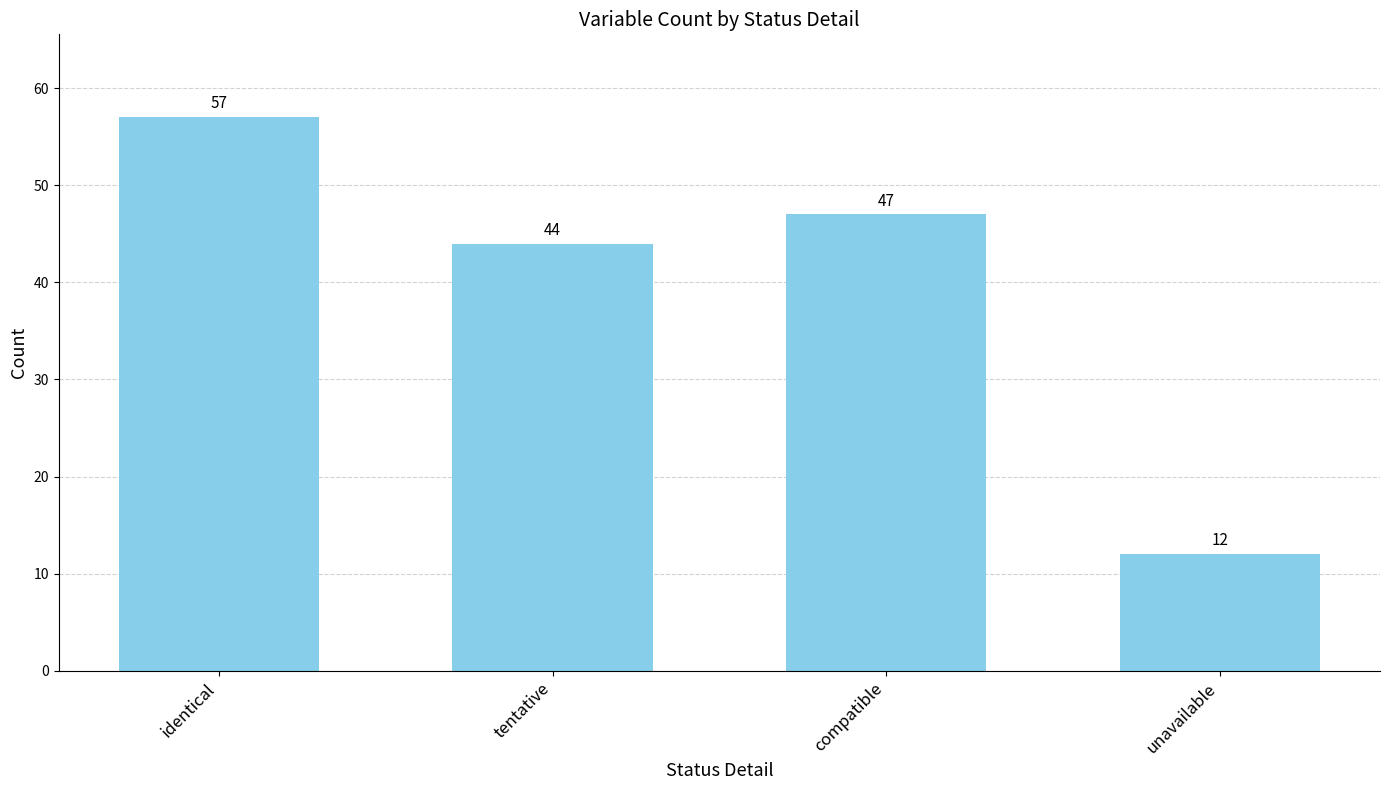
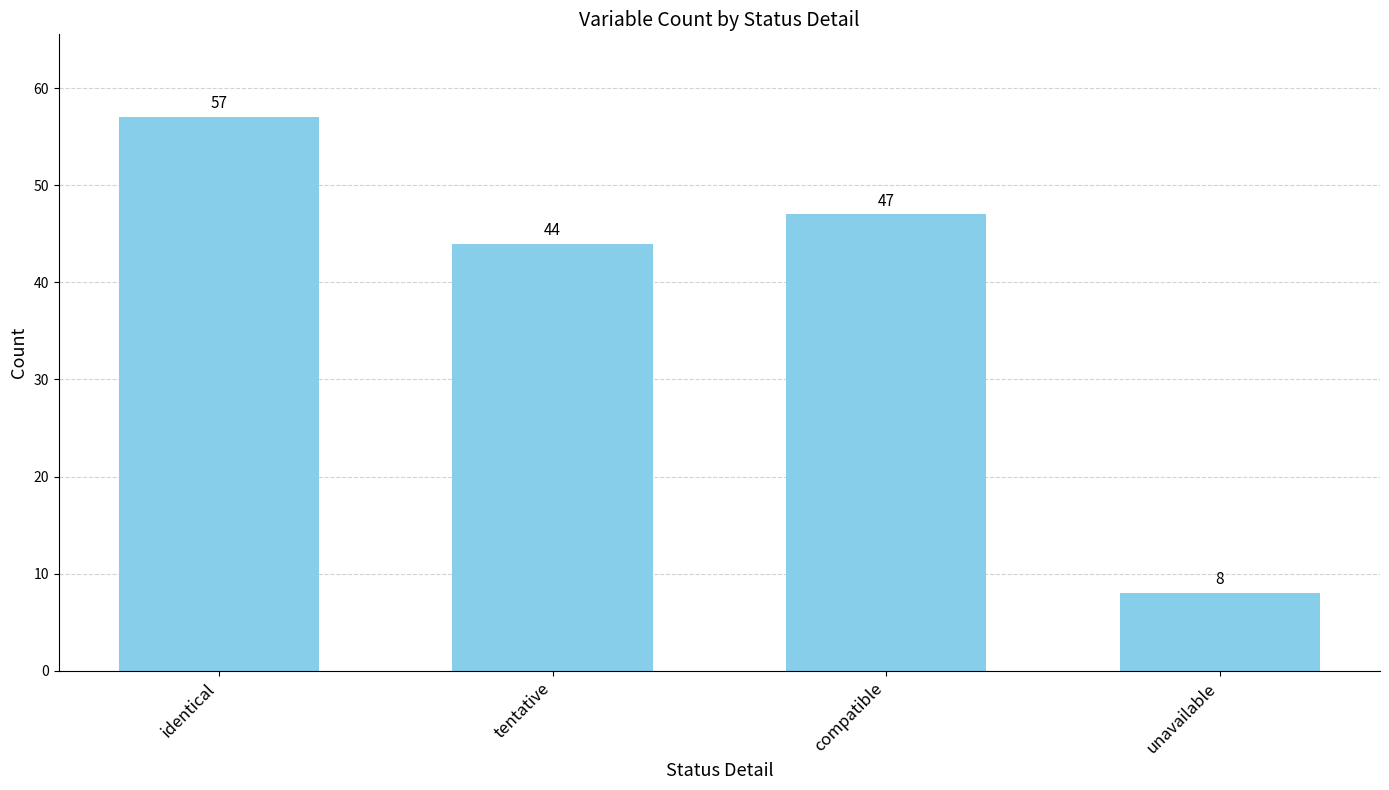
unavailable: 12 -> 8
